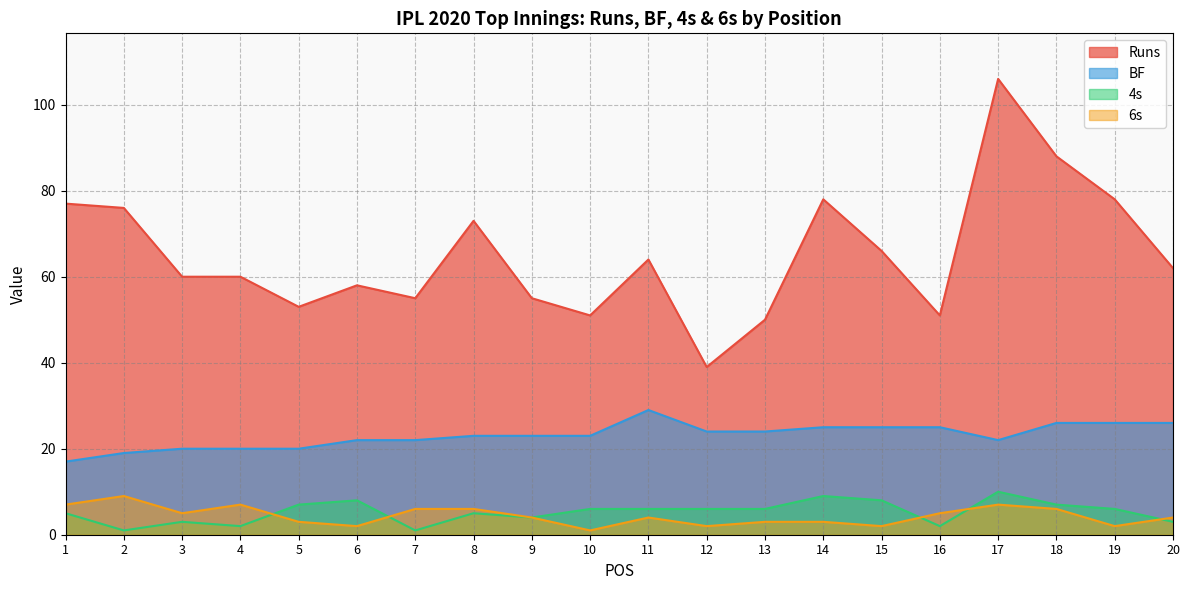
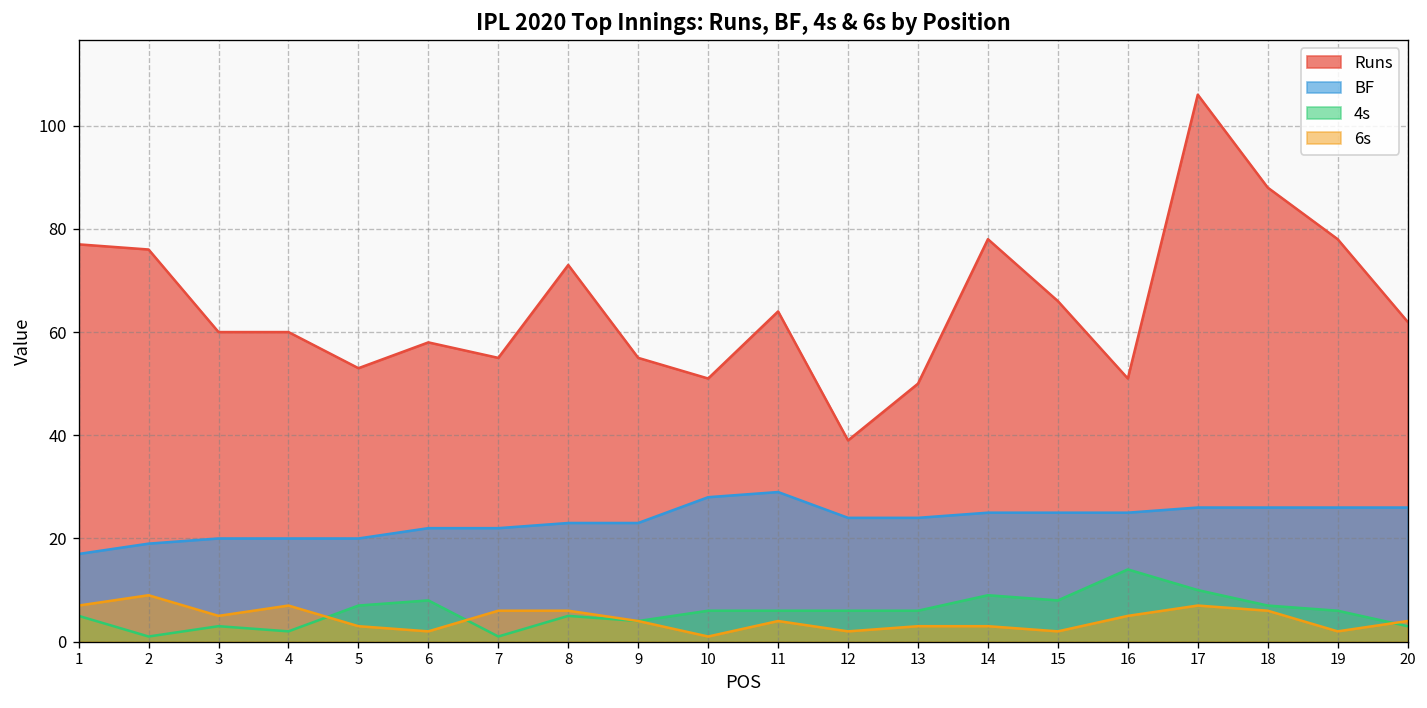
BF, 10: 23 -> 28
4s, 16: 2 -> 14
BF, 17: 22 -> 26
